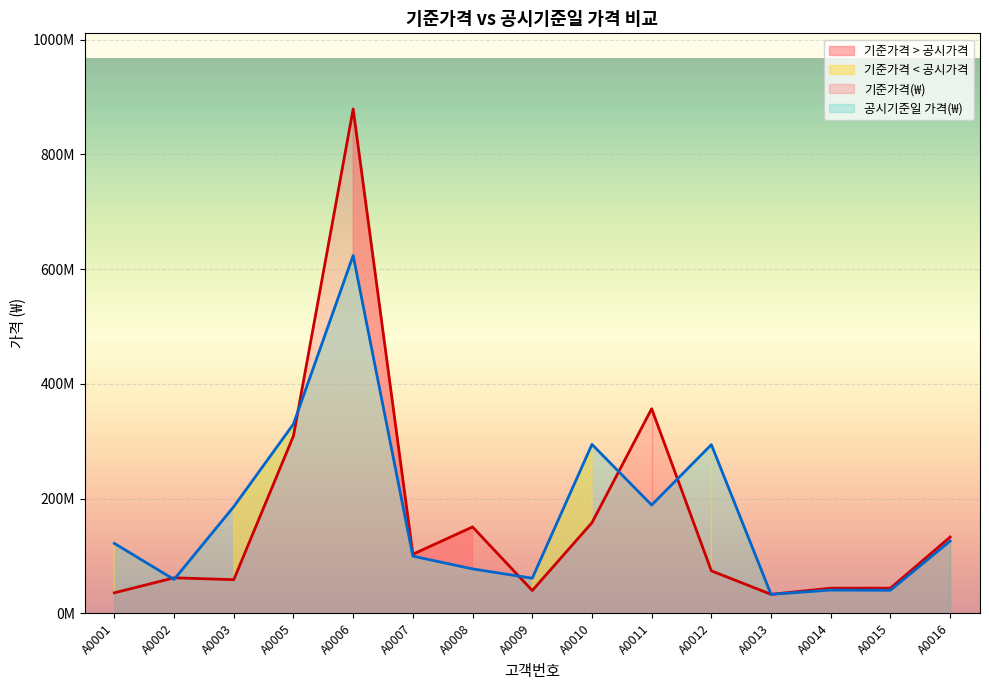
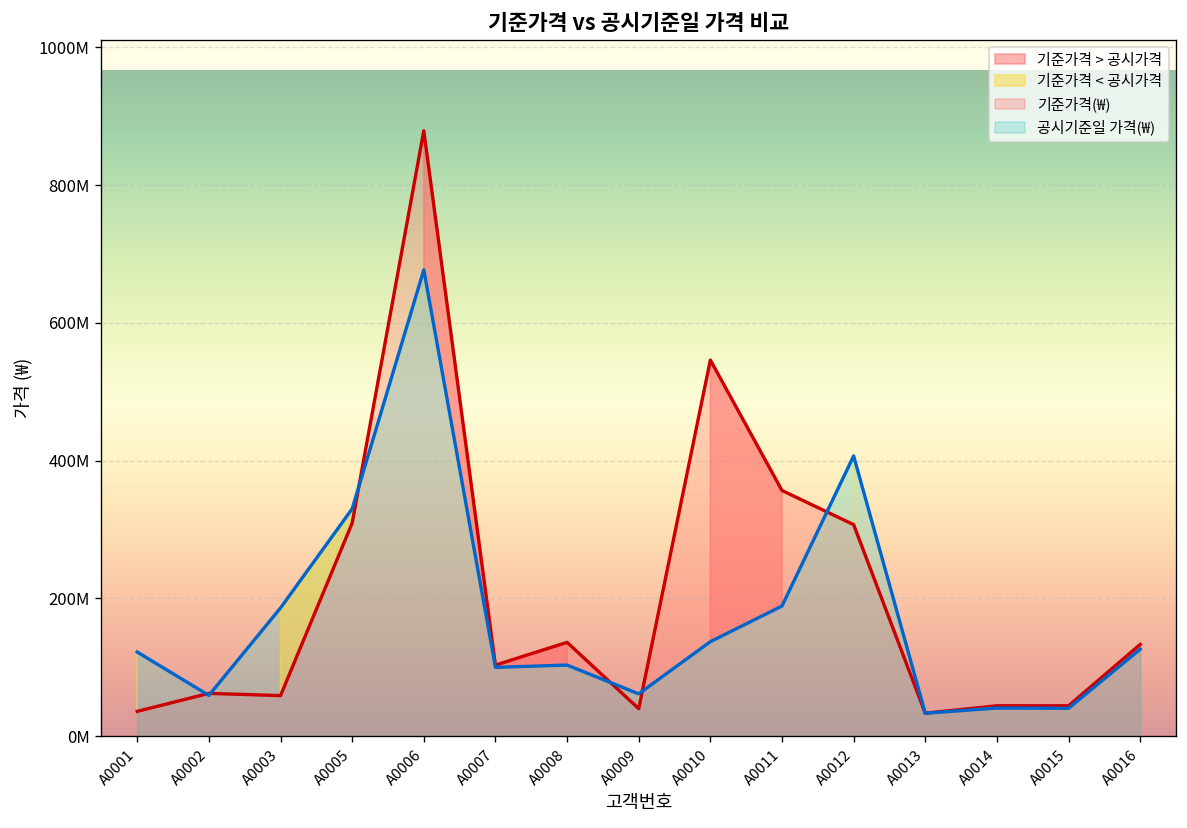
공시기준일 가격(₩), A0006: 620000000 -> 680000000
기준가격(₩), A0008: 150000000 -> 140000000
공시기준일 가격(₩), A0008: 80000000 -> 100000000
기준가격(₩), A0010: 160000000 -> 550000000
공시기준일 가격(₩), A0010: 290000000 -> 140000000
기준가격(₩), A0012: 70000000 -> 310000000
공시기준일 가격(₩), A0012: 290000000 -> 410000000
